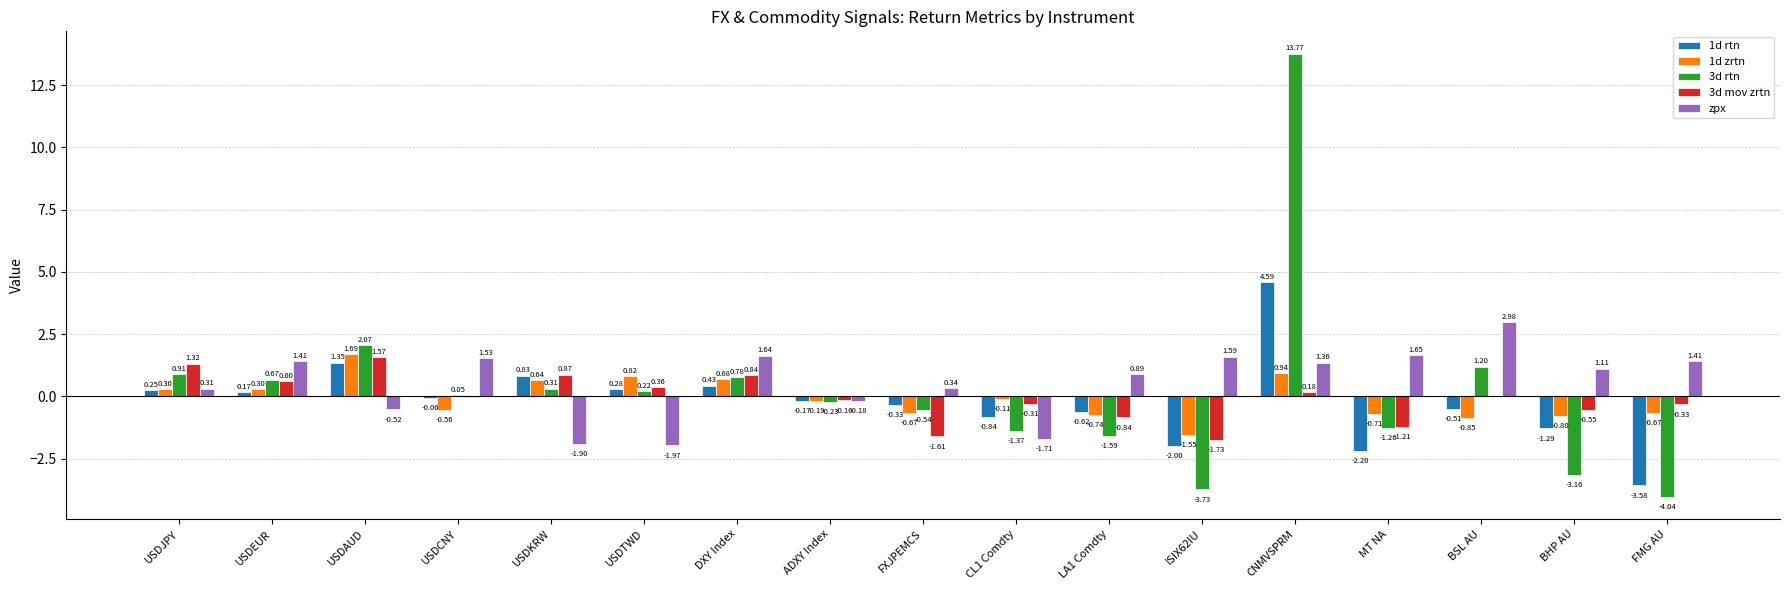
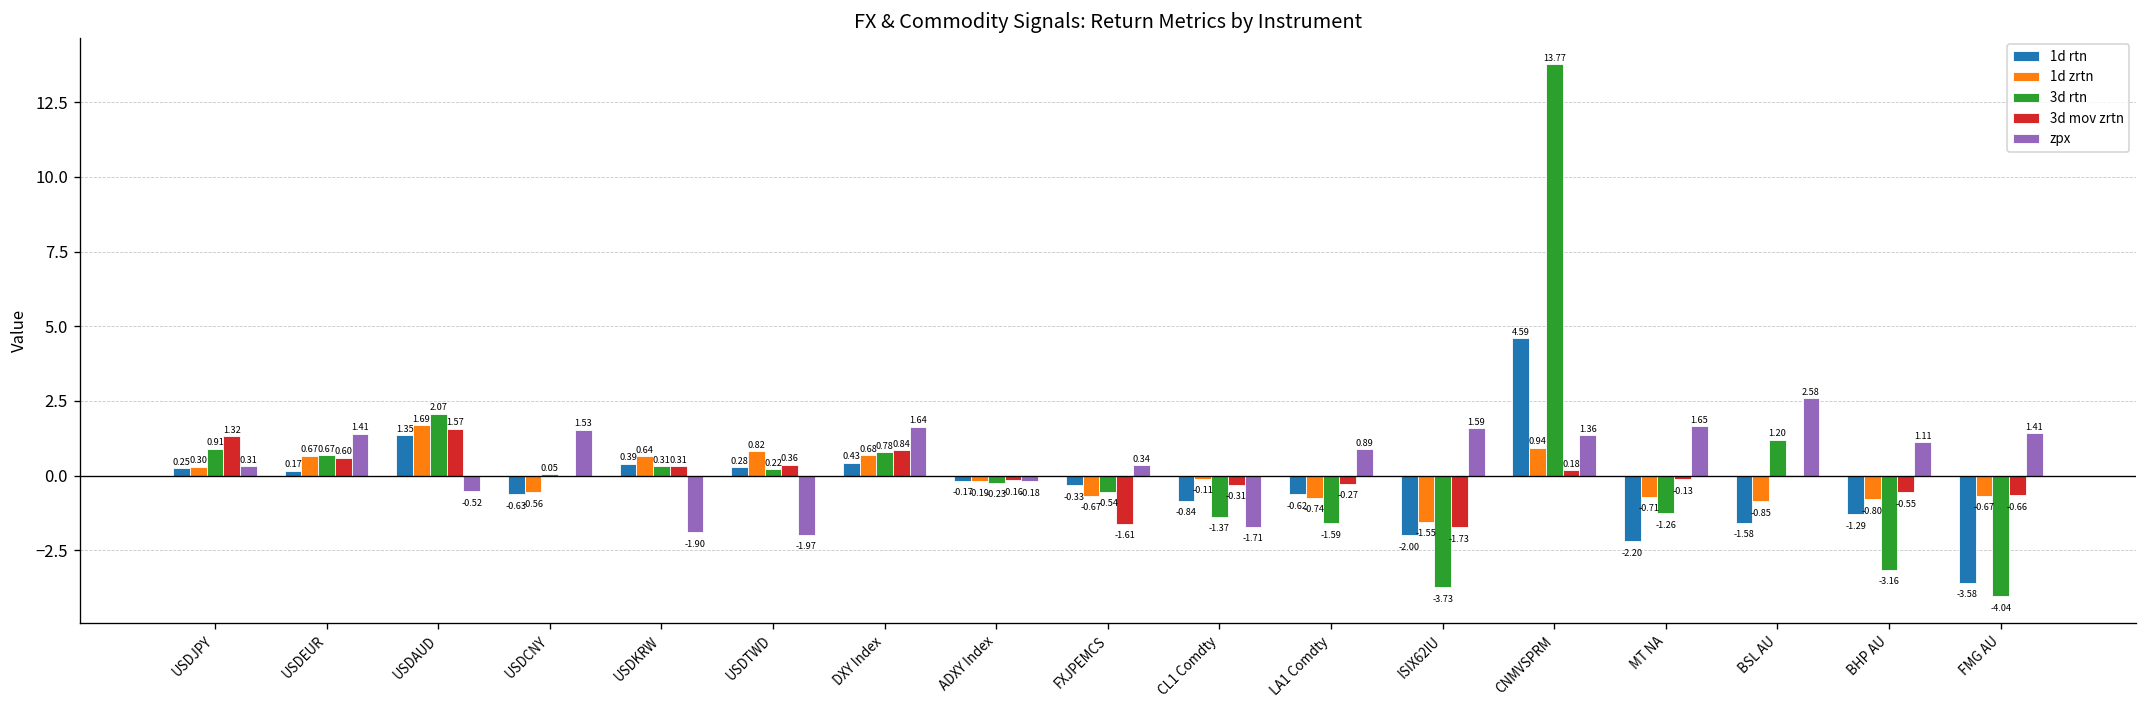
1d zrtn, USDEUR: 0.30 -> 0.67
1d rtn, USDCNY: -0.06 -> -0.63
1d rtn, USDKRW: 0.83 -> 0.39
3d mov zrtn, USDKRW: 0.87 -> 0.31
3d mov zrtn, LA1 Comdty: -0.84 -> -0.27
3d mov zrtn, MT NA: -1.21 -> -0.13
1d rtn, BSL AU: -0.51 -> -1.58
zpx, BSL AU: 2.98 -> 2.58
3d mov zrtn, FMG AU: -0.33 -> -0.66
